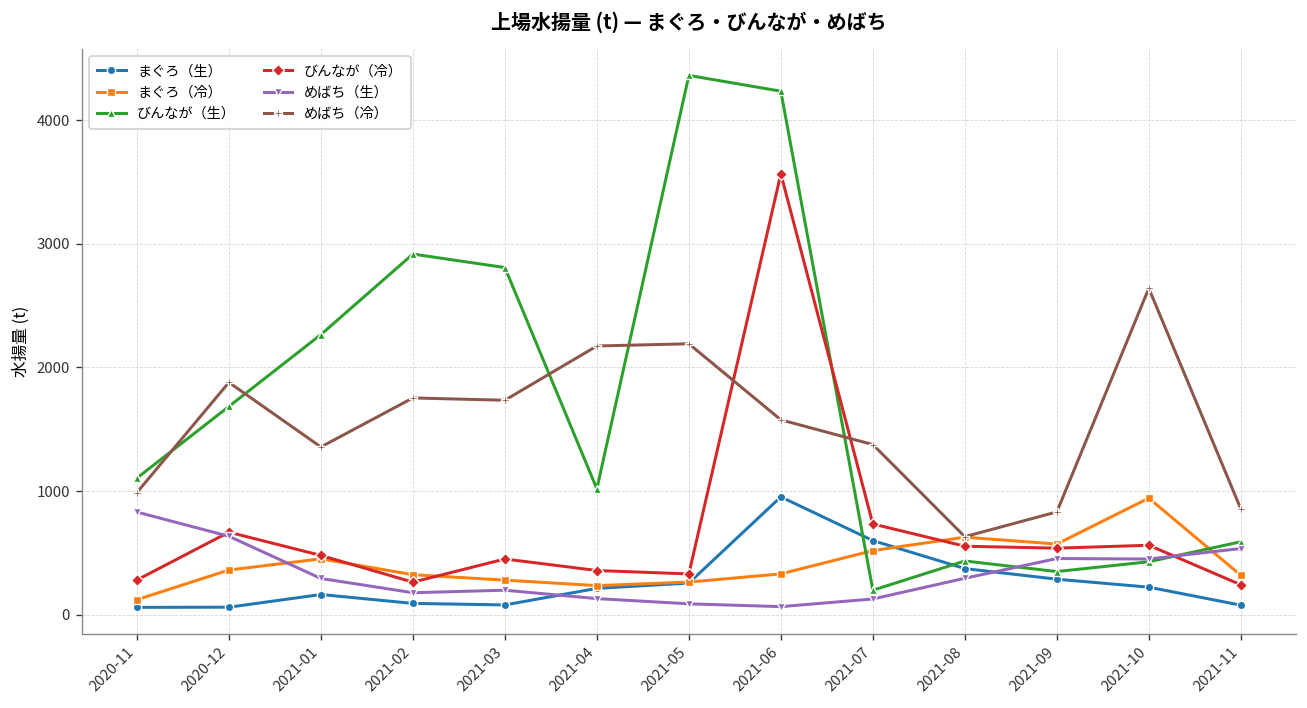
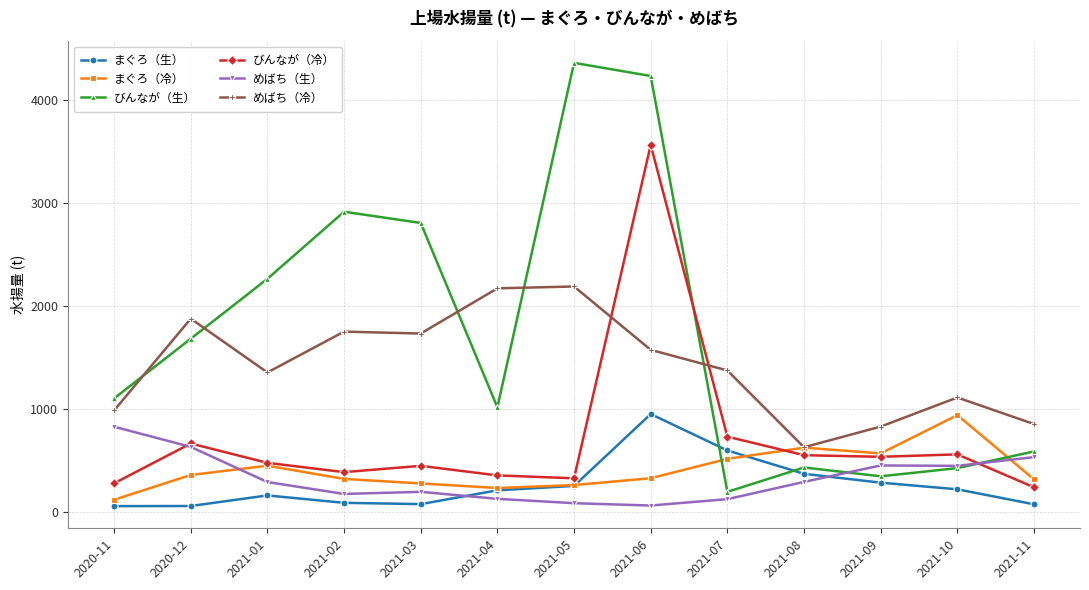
びんなが（冷）, 2021-02: 260 -> 390
めばち（冷）, 2021-10: 2640 -> 1110
